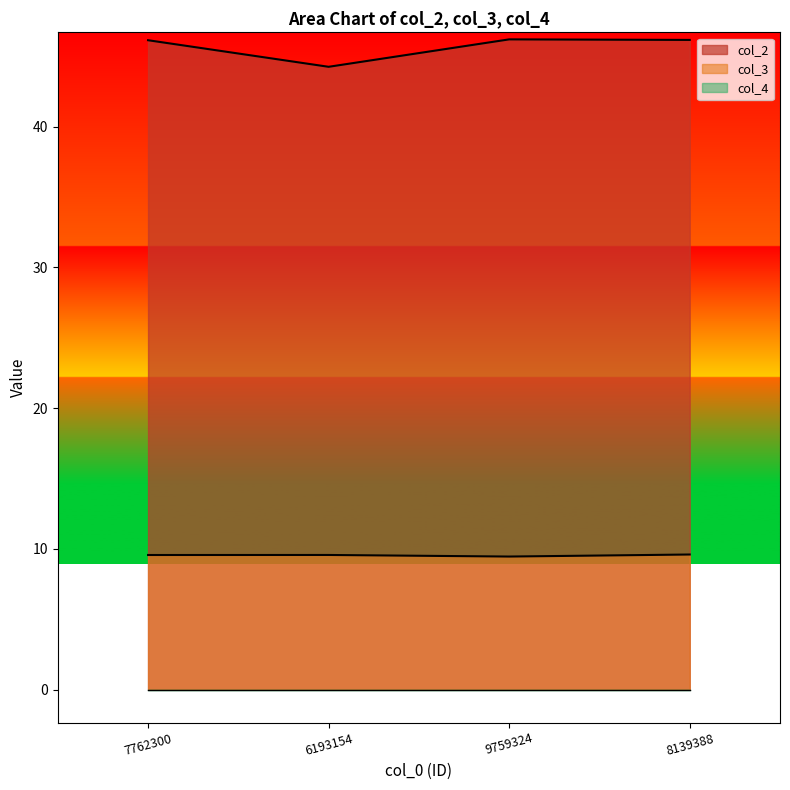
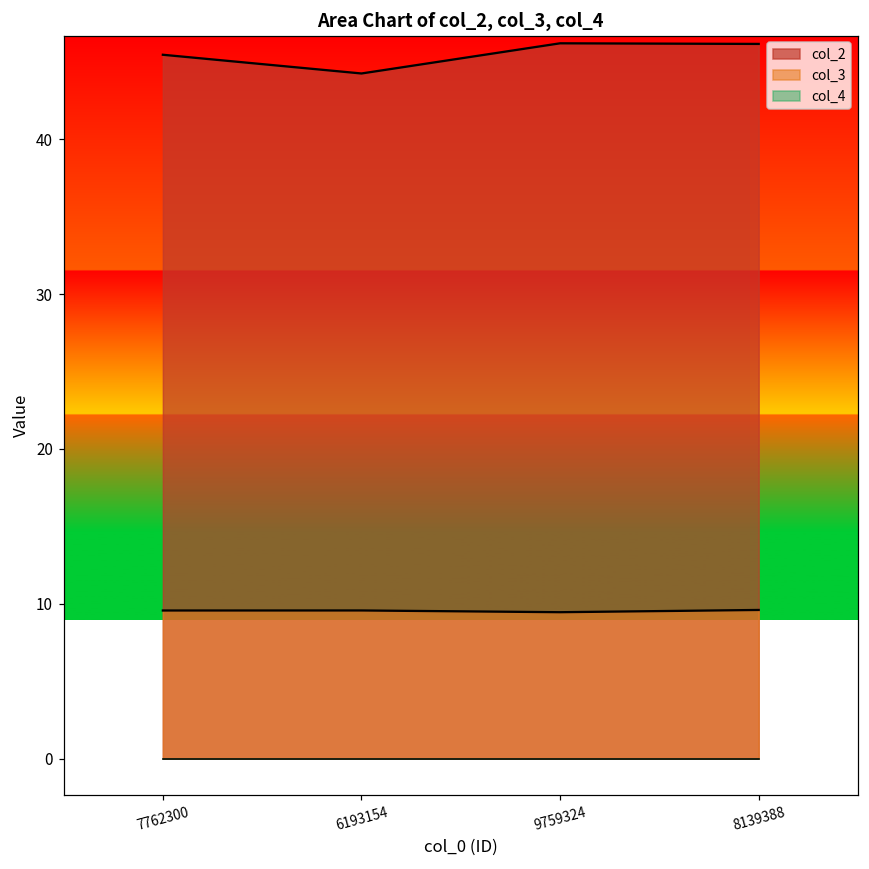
col_2, 7762300: 46.1 -> 45.5
